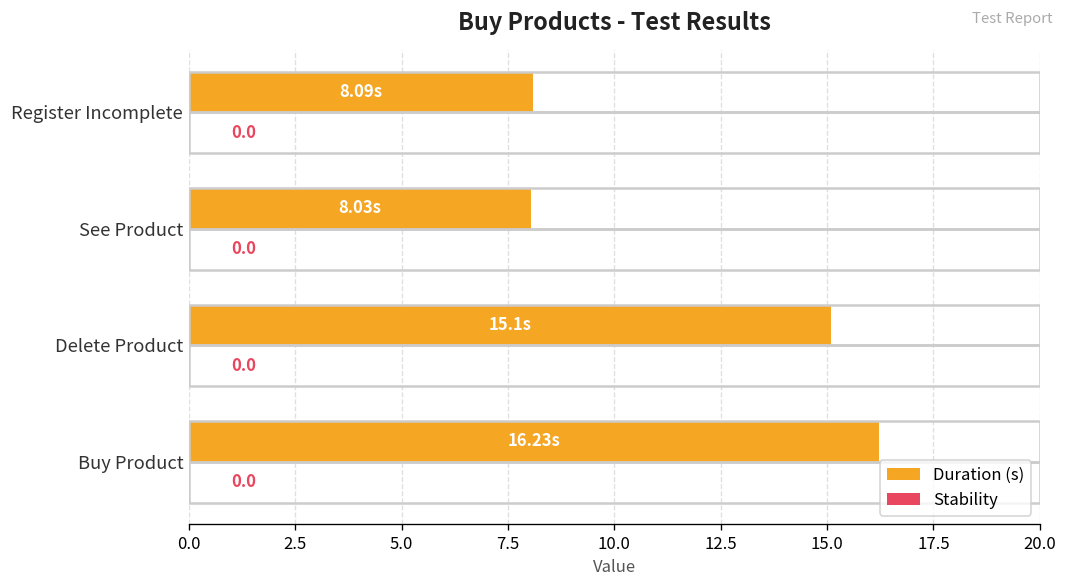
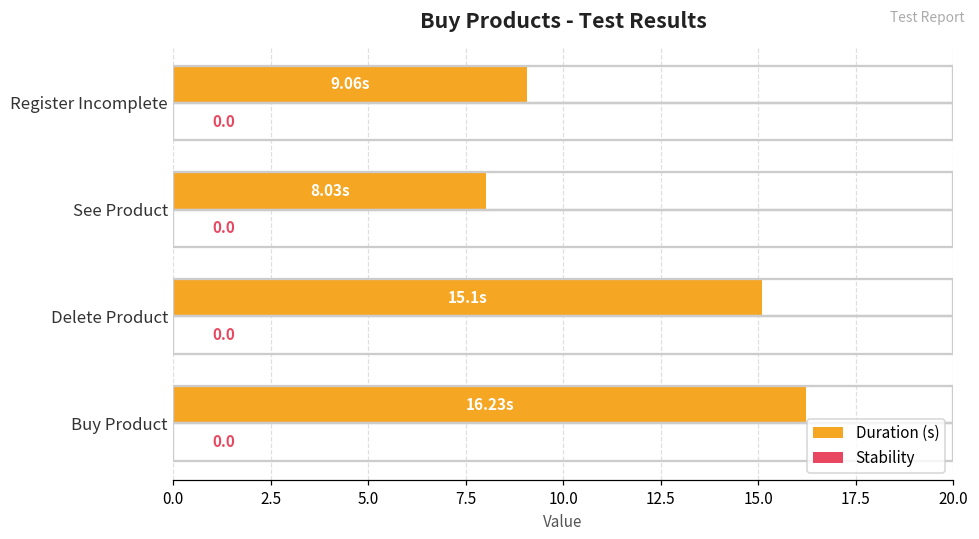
Duration (s), Register Incomplete: 8.09s -> 9.06s
